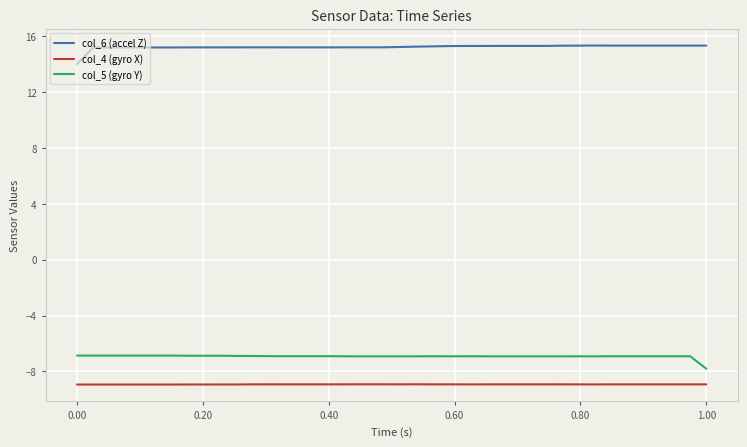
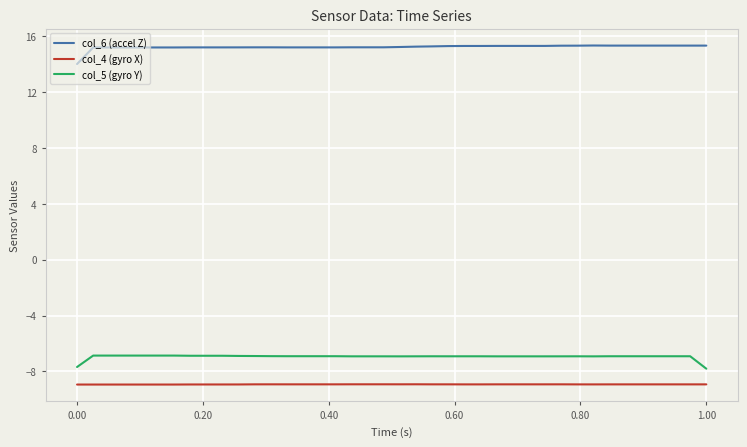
col_5 (gyro Y), 0.00: -6.9 -> -7.7
